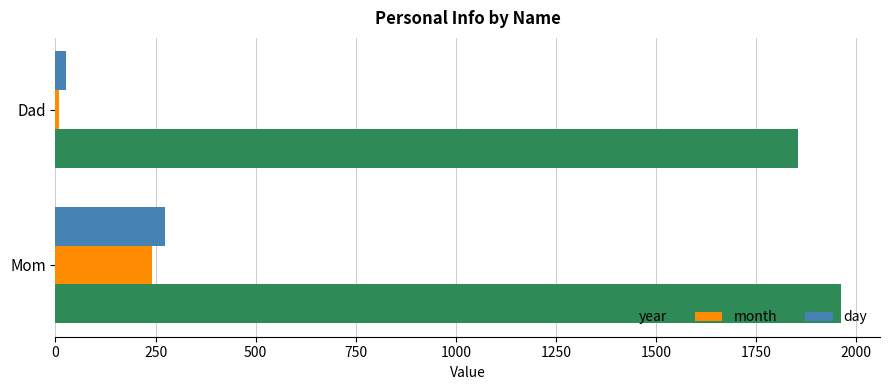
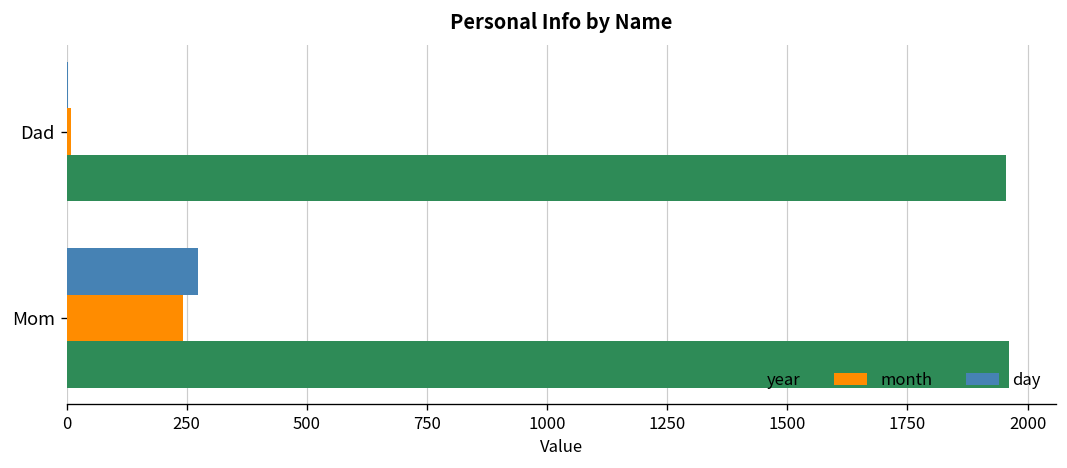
day, Dad: 30 -> 0
year, Dad: 1850 -> 1960
